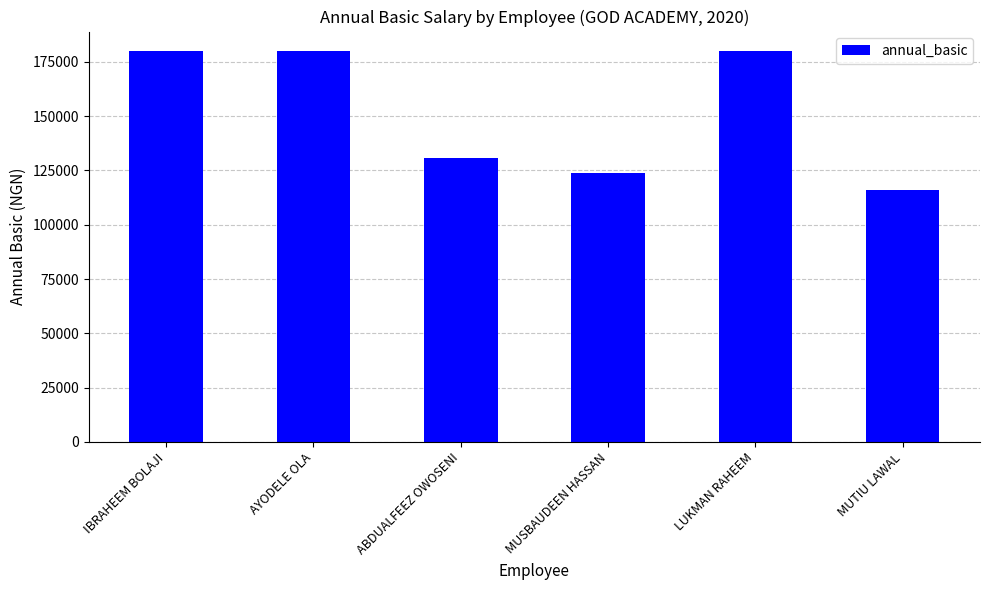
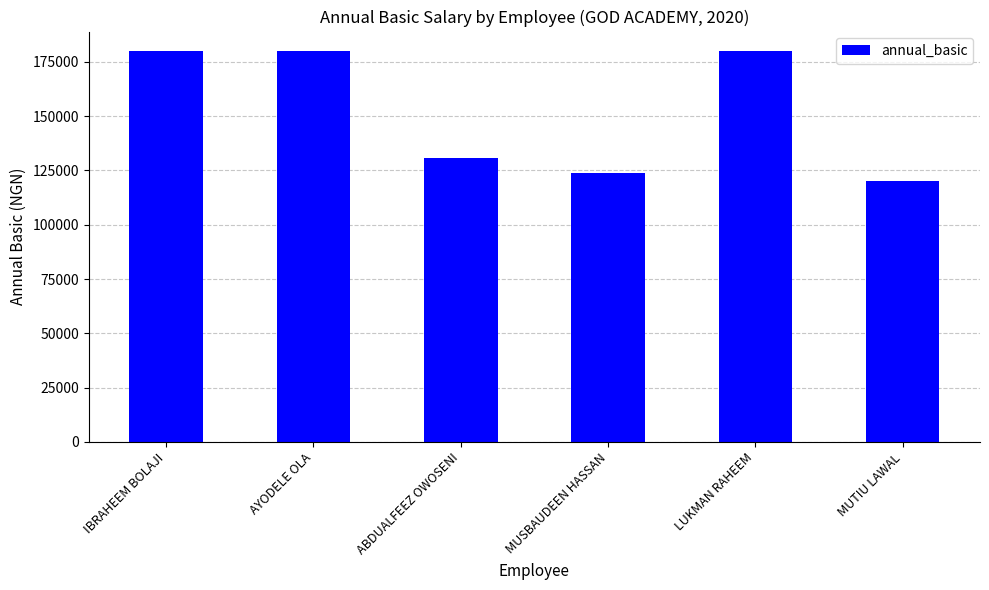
MUTIU LAWAL: 116000 -> 120000
